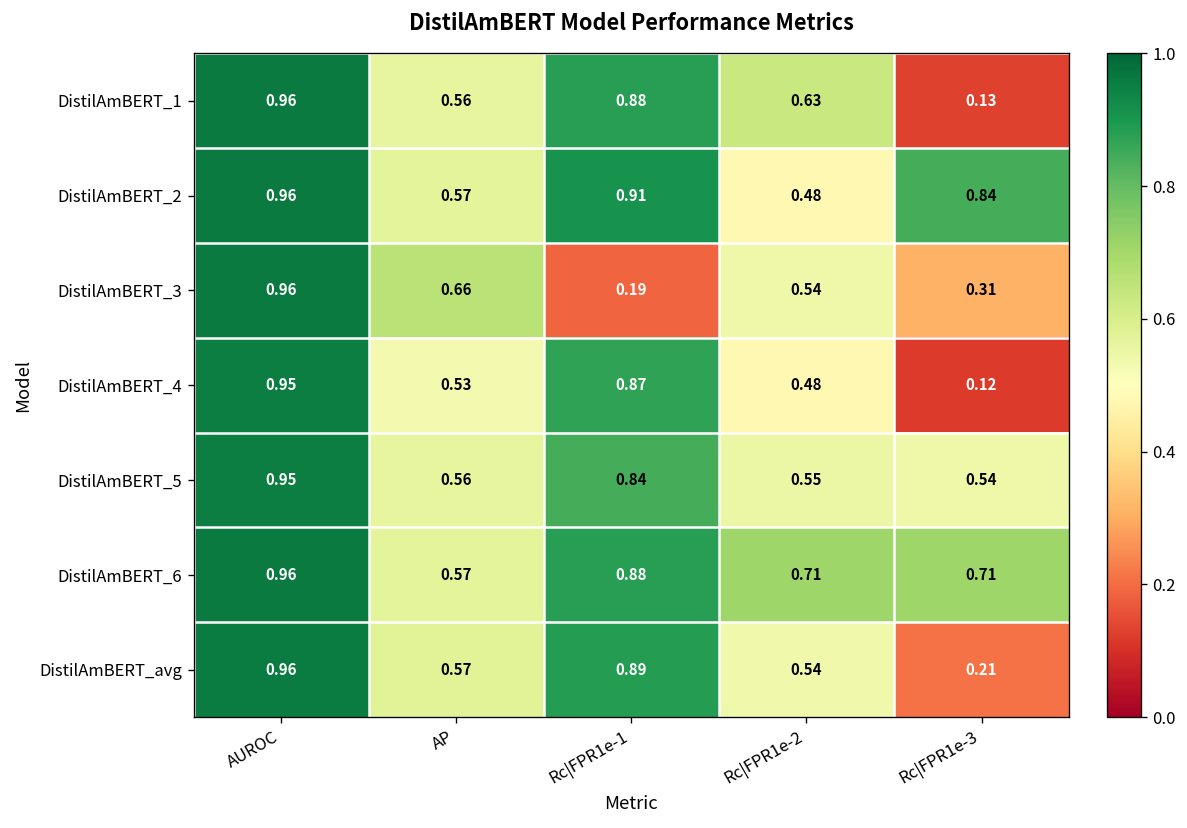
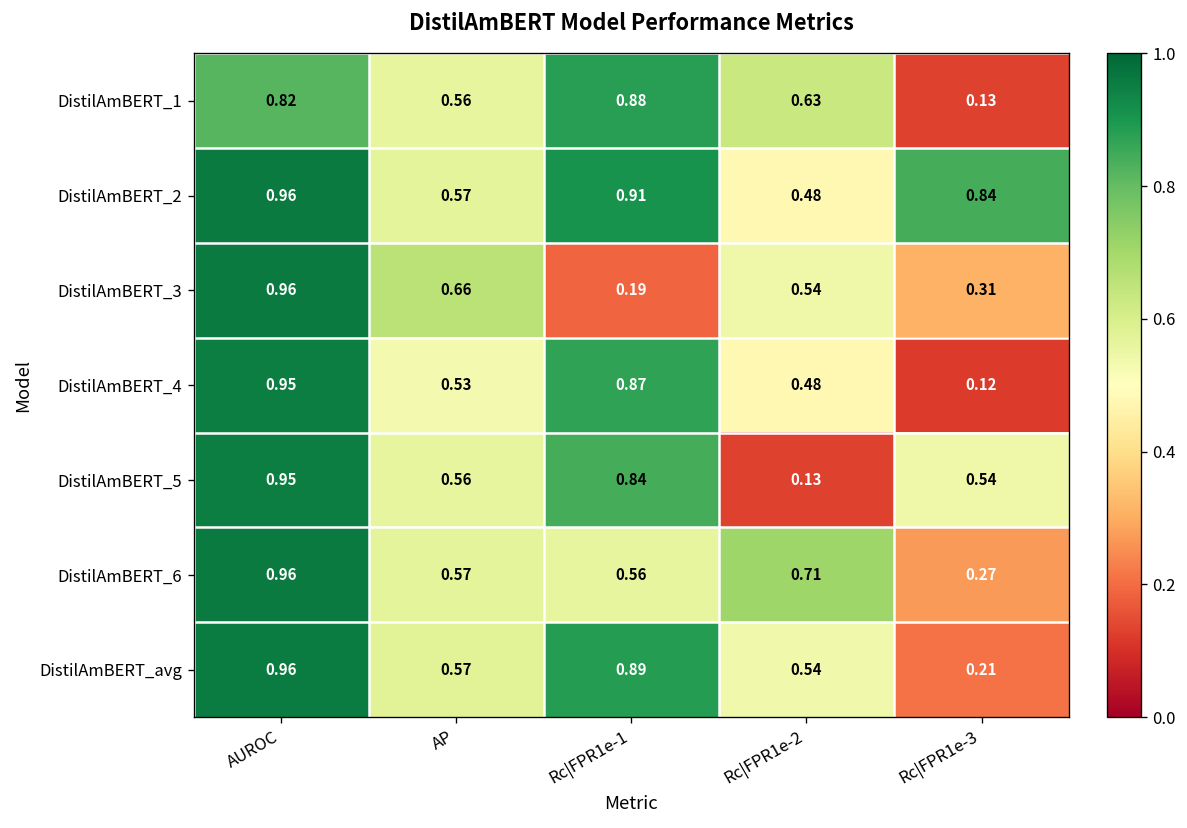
DistilAmBERT_1, AUROC: 0.96 -> 0.82
DistilAmBERT_5, Rc|FPR1e-2: 0.55 -> 0.13
DistilAmBERT_6, Rc|FPR1e-1: 0.88 -> 0.56
DistilAmBERT_6, Rc|FPR1e-3: 0.71 -> 0.27
